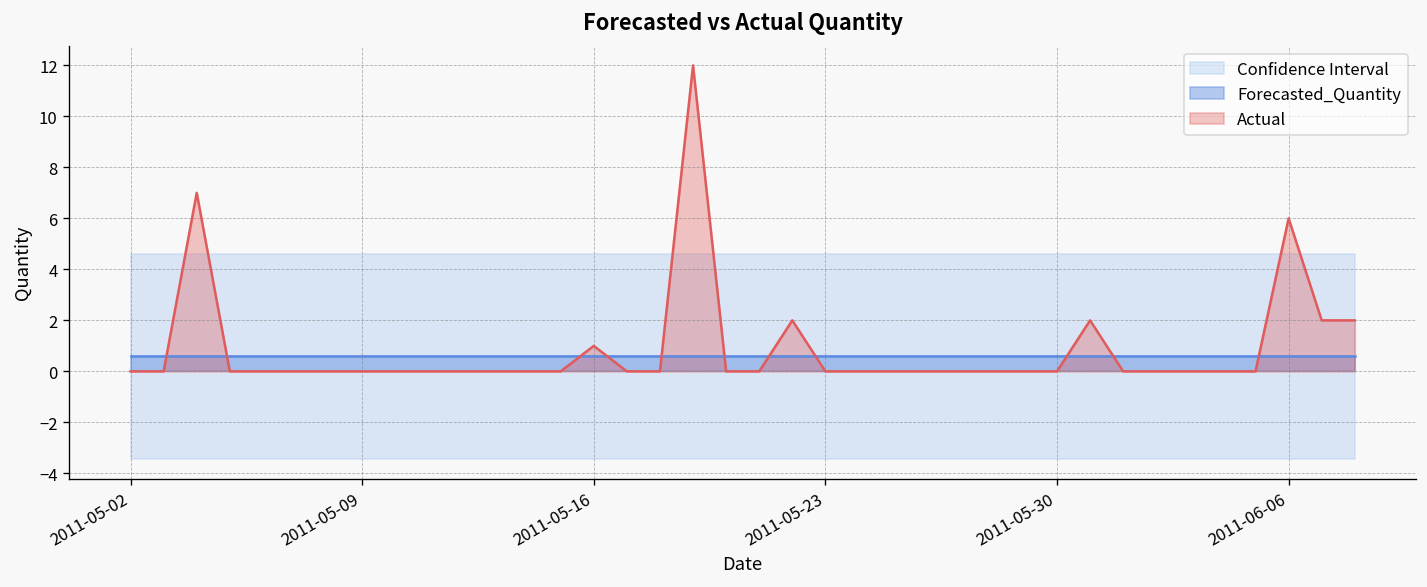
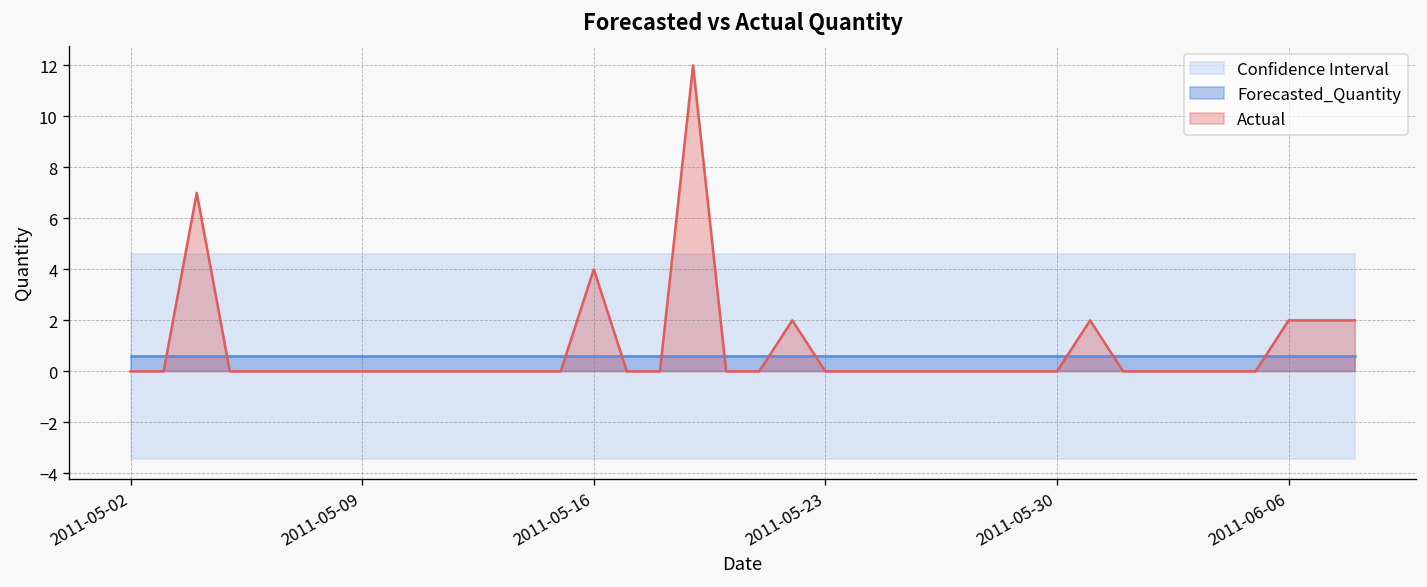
Actual, 2011-05-16: 1 -> 4
Actual, 2011-06-06: 6 -> 2
